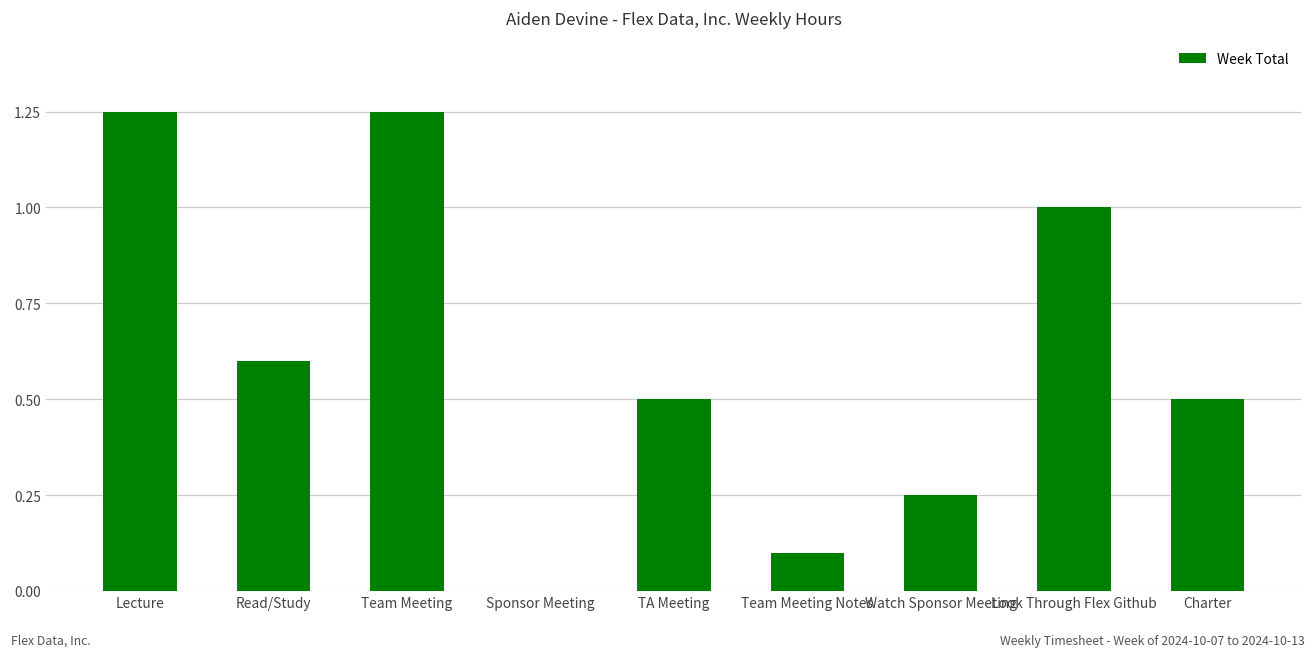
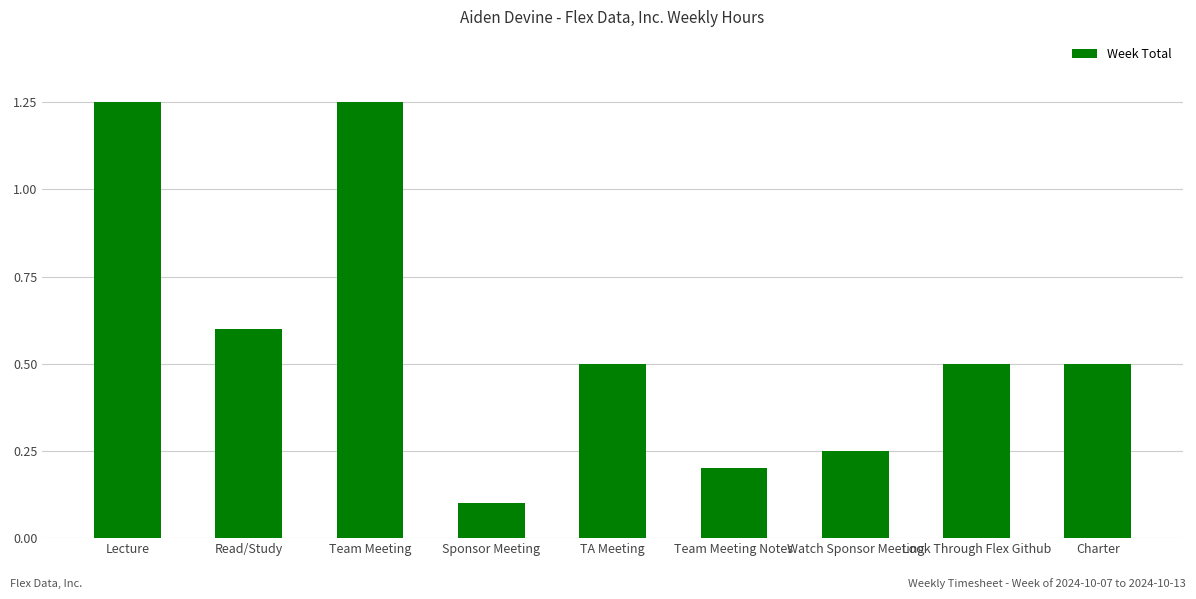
Sponsor Meeting: 0.0 -> 0.1
Team Meeting Notes: 0.1 -> 0.2
Look Through Flex Github: 1.0 -> 0.5
